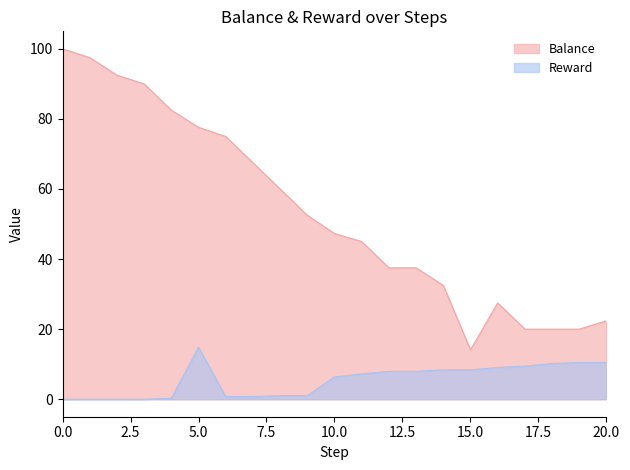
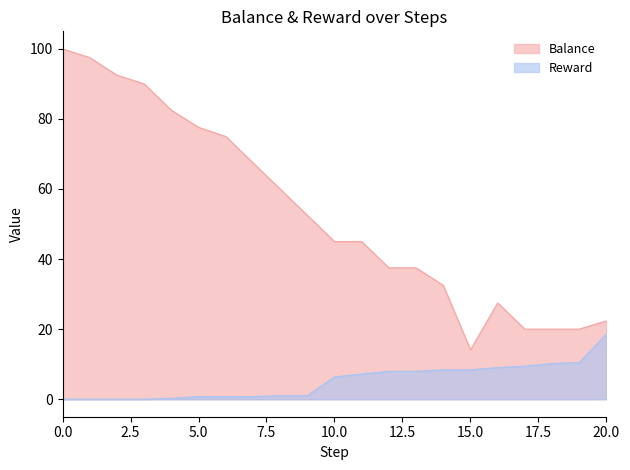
Reward, 5.0: 15 -> 1
Balance, 10.0: 47 -> 45
Reward, 20.0: 10 -> 19
